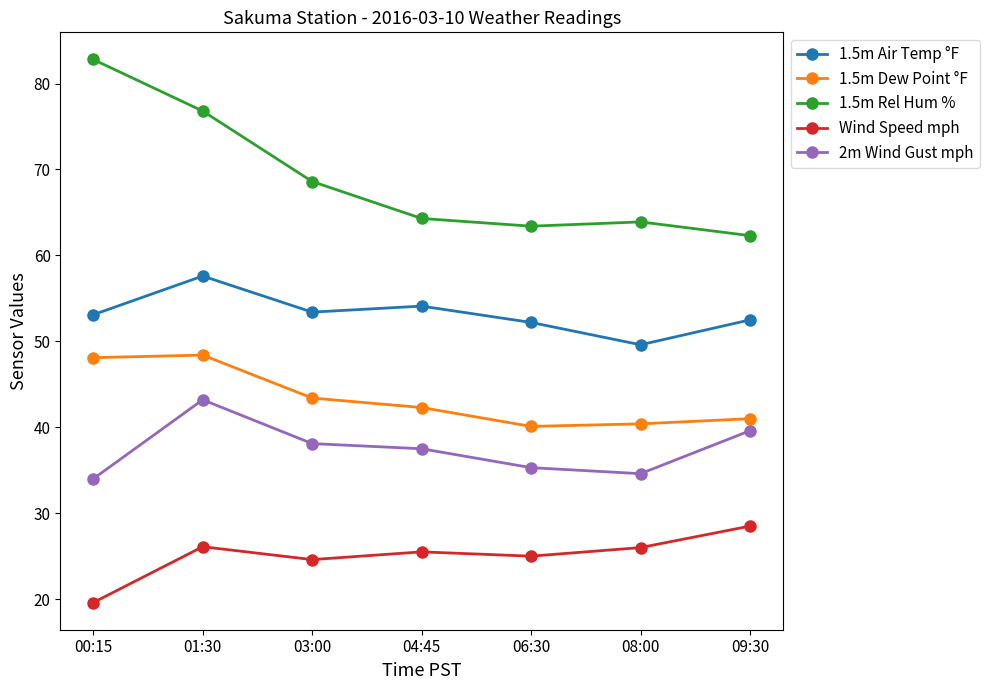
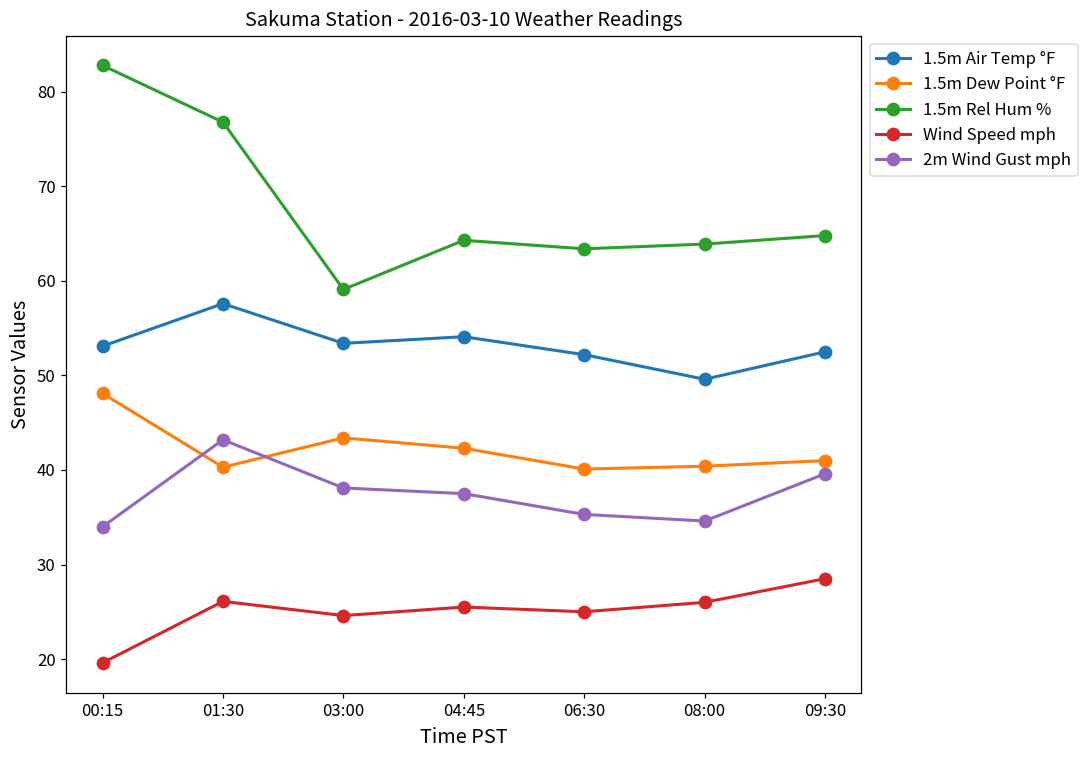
1.5m Dew Point °F, 01:30: 48 -> 40
1.5m Rel Hum %, 03:00: 69 -> 59
1.5m Rel Hum %, 09:30: 62 -> 65
